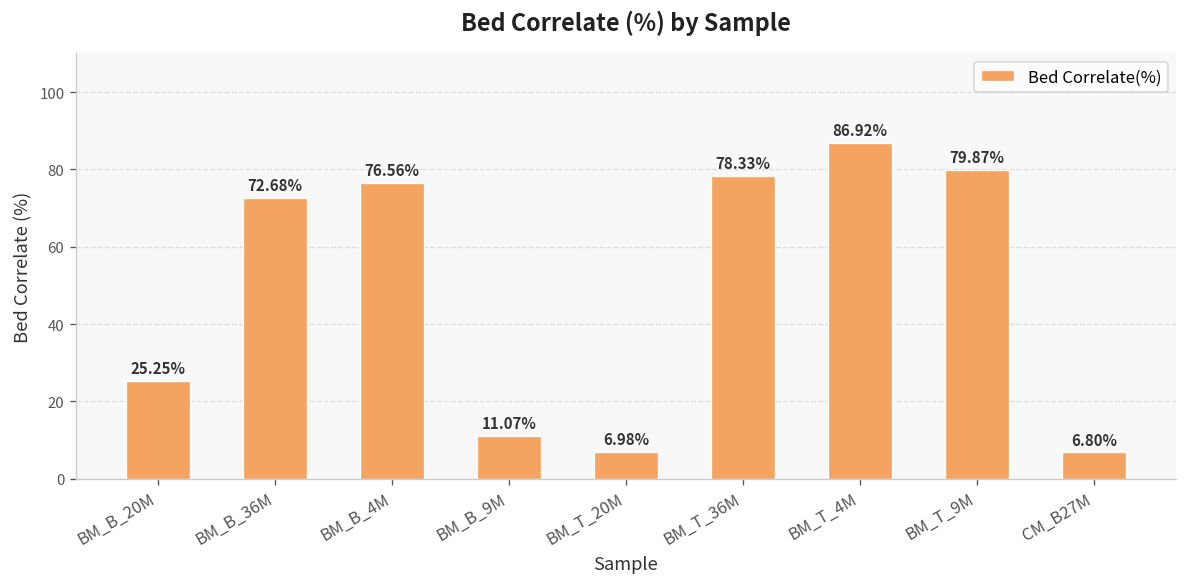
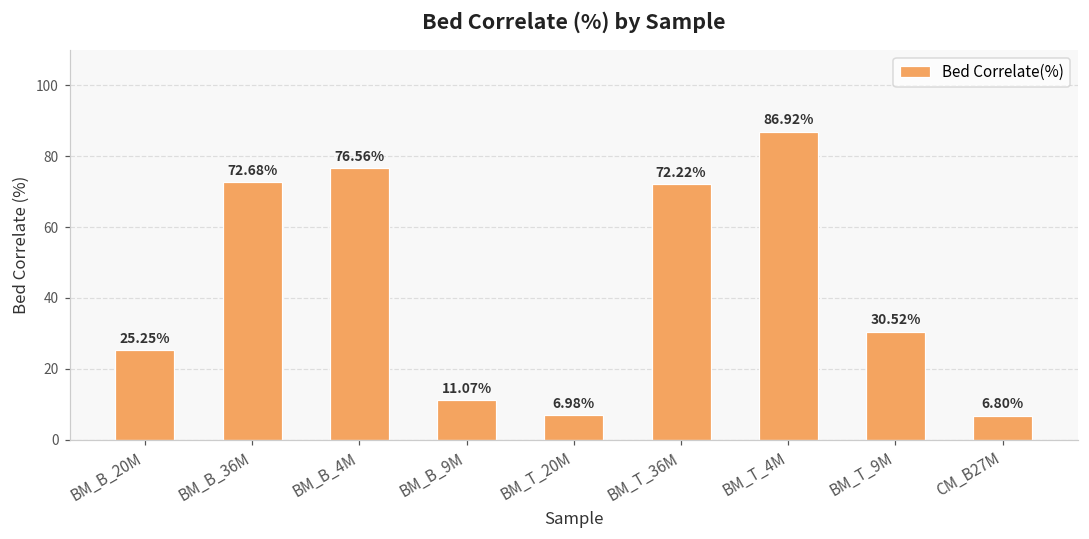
BM_T_36M: 78.33% -> 72.22%
BM_T_9M: 79.87% -> 30.52%
